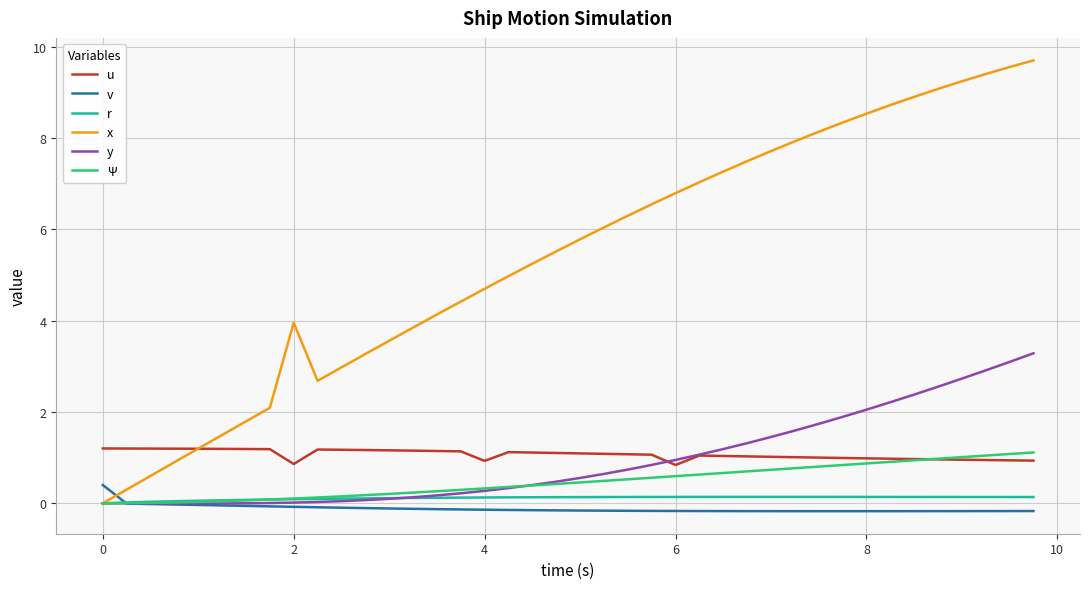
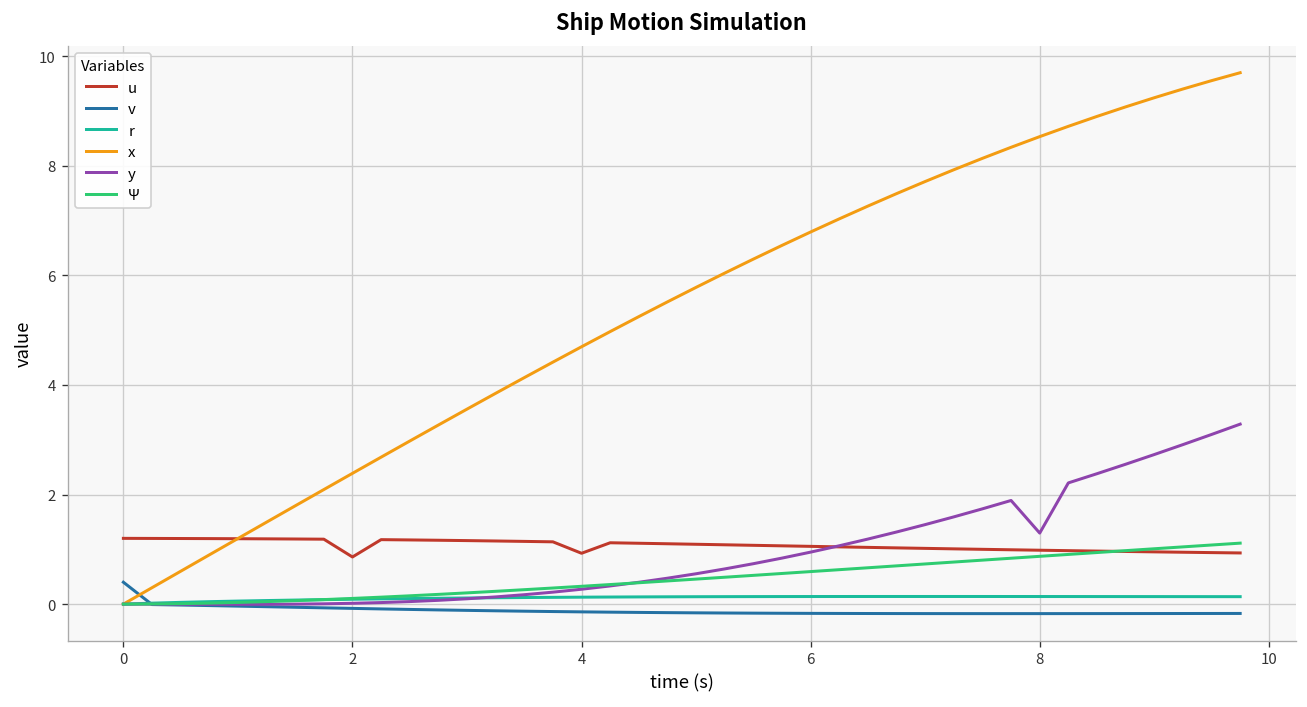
x, 2: 4.0 -> 2.4
u, 6: 0.8 -> 1.1
y, 8: 2.0 -> 1.3
